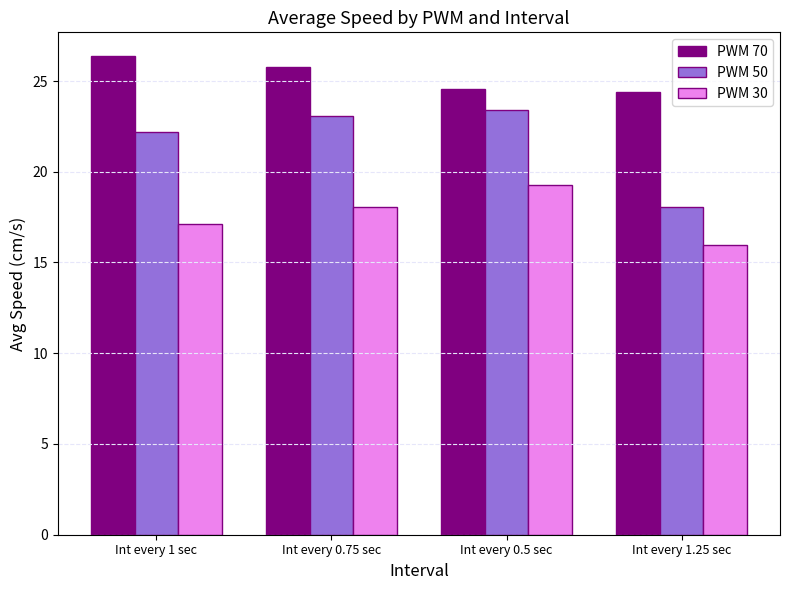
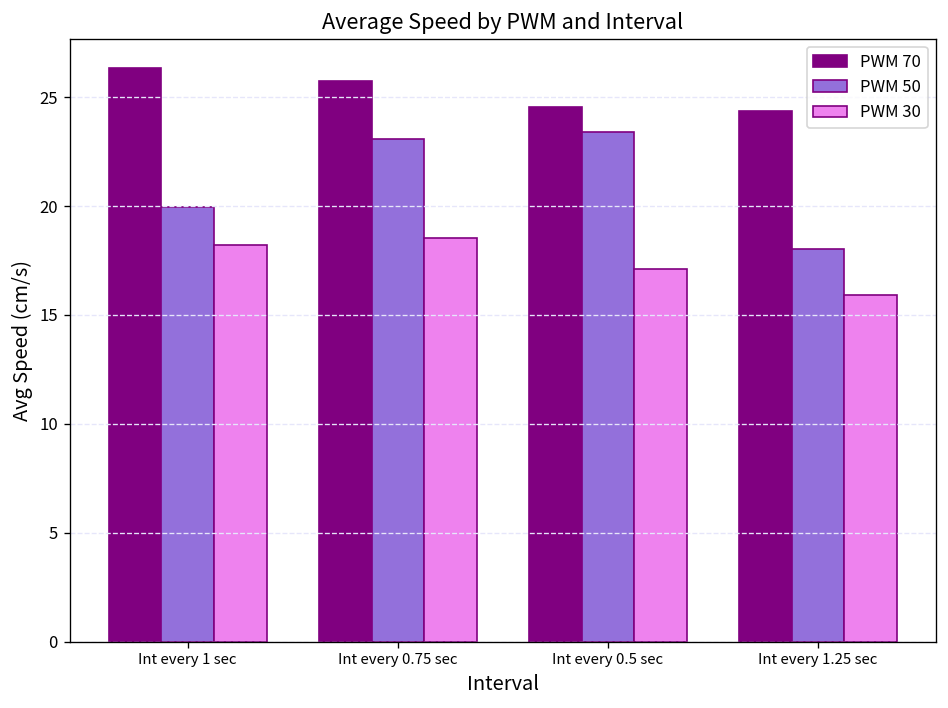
PWM 50, Int every 1 sec: 22.2 -> 20.0
PWM 30, Int every 1 sec: 17.1 -> 18.2
PWM 30, Int every 0.75 sec: 18.0 -> 18.5
PWM 30, Int every 0.5 sec: 19.3 -> 17.1
